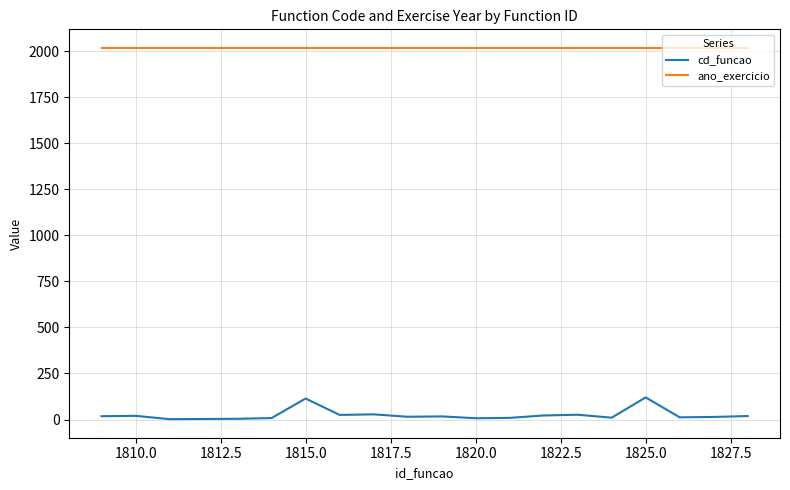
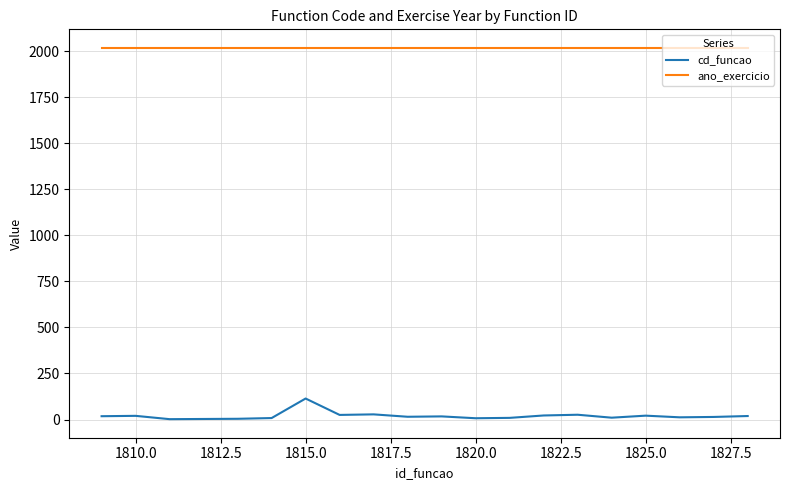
cd_funcao, 1825.0: 120 -> 20
